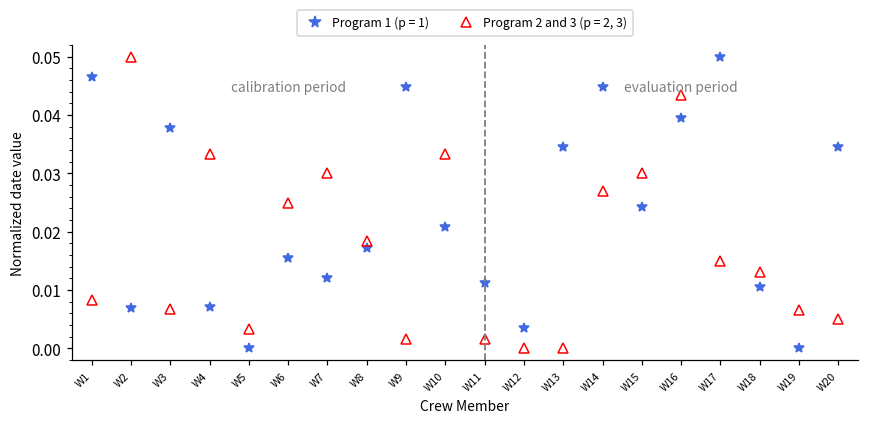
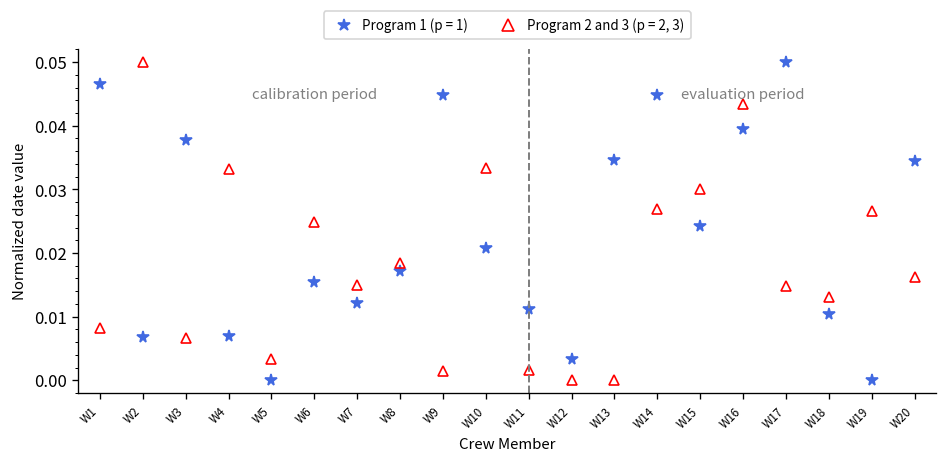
Program 2 and 3 (p = 2, 3), W7: 0.030 -> 0.015
Program 2 and 3 (p = 2, 3), W19: 0.006 -> 0.027
Program 2 and 3 (p = 2, 3), W20: 0.005 -> 0.016
